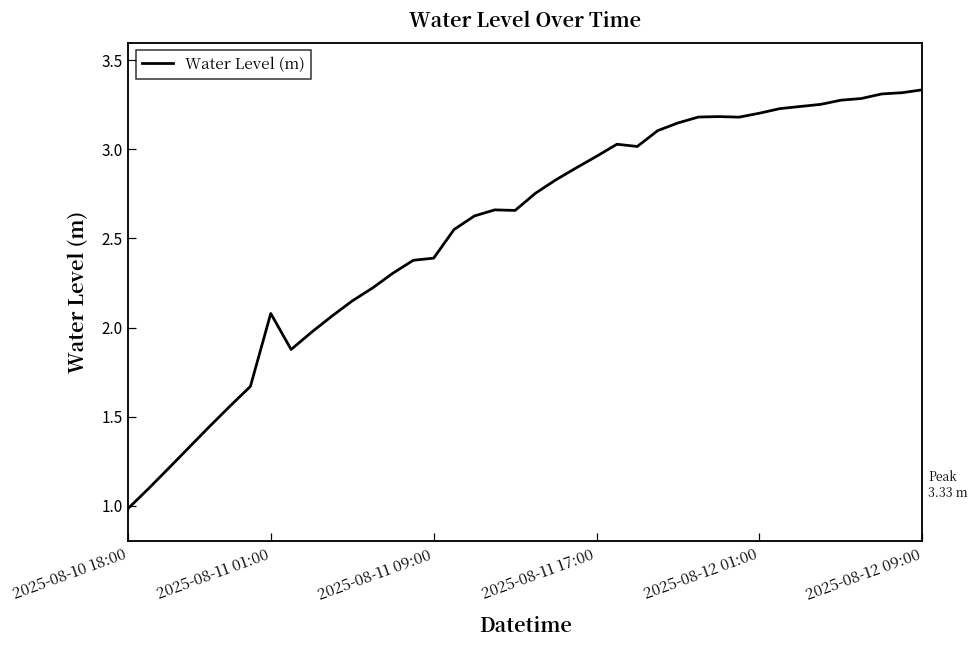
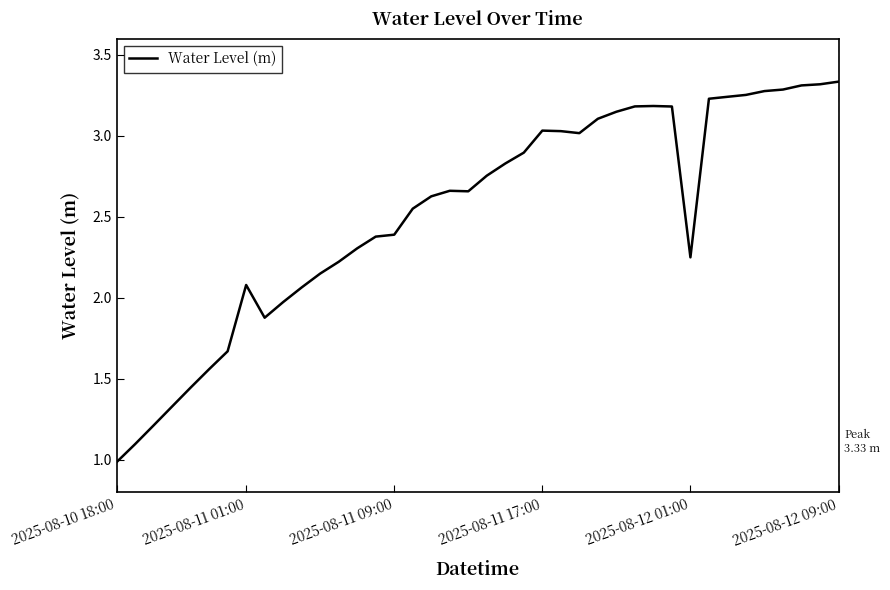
2025-08-11 17:00: 2.96 -> 3.03
2025-08-12 01:00: 3.20 -> 2.25
